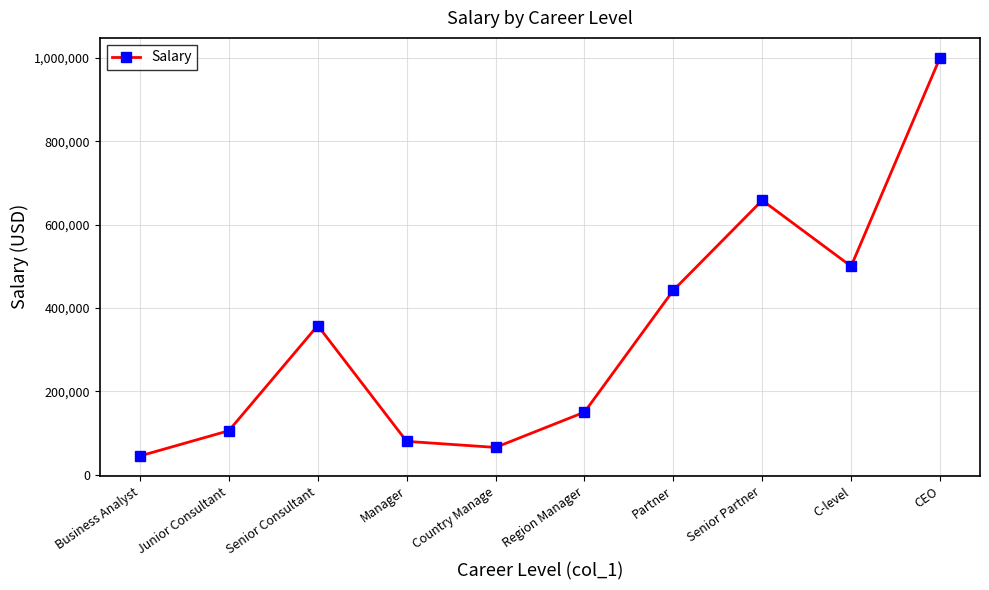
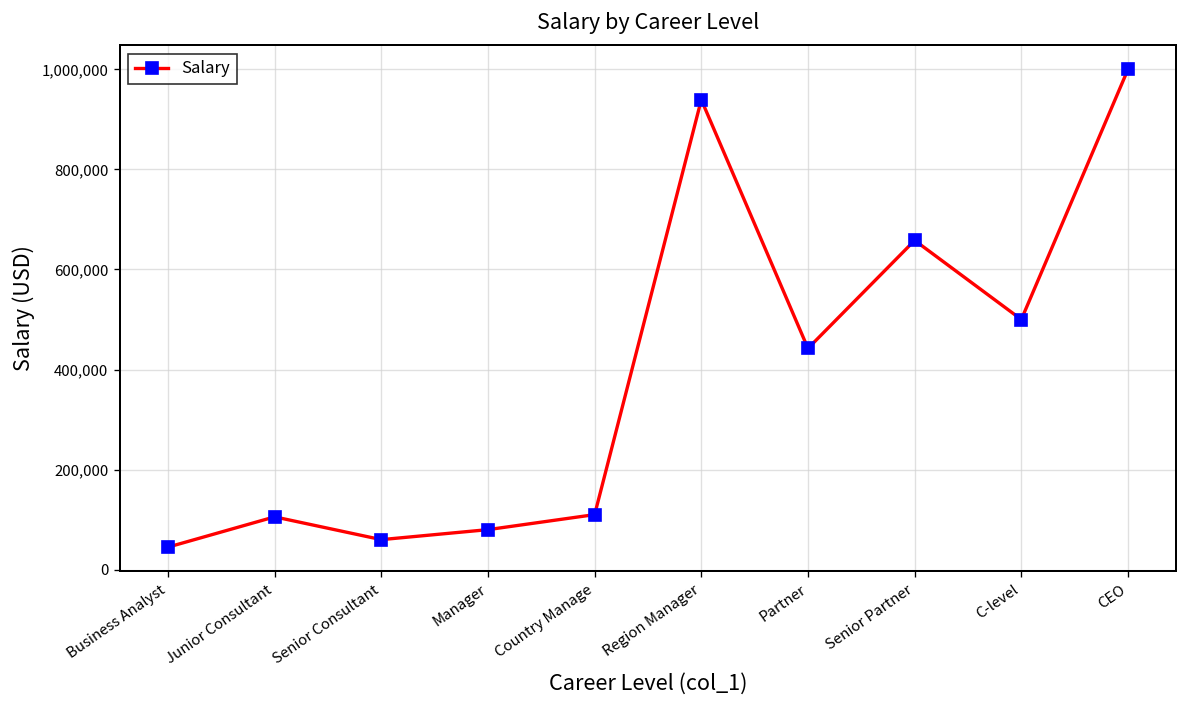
Senior Consultant: 360,000 -> 60,000
Country Manage: 70,000 -> 110,000
Region Manager: 150,000 -> 940,000
